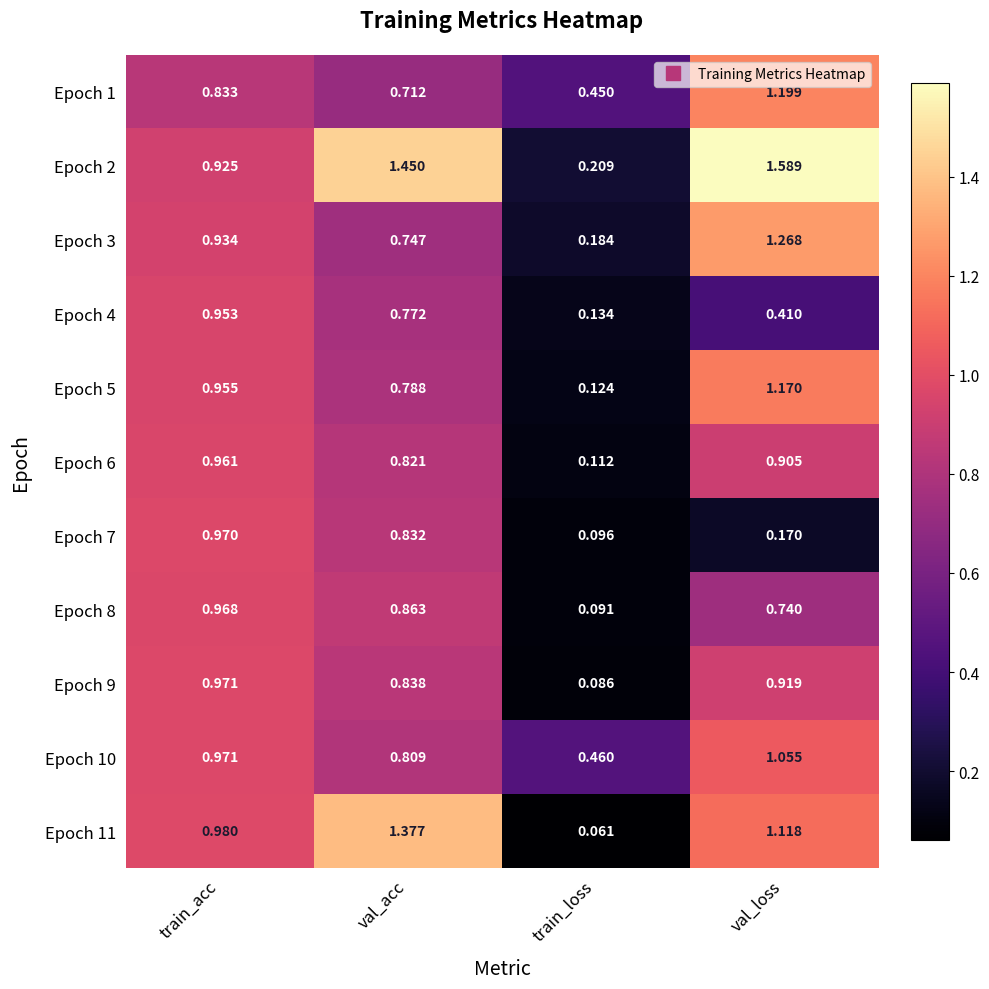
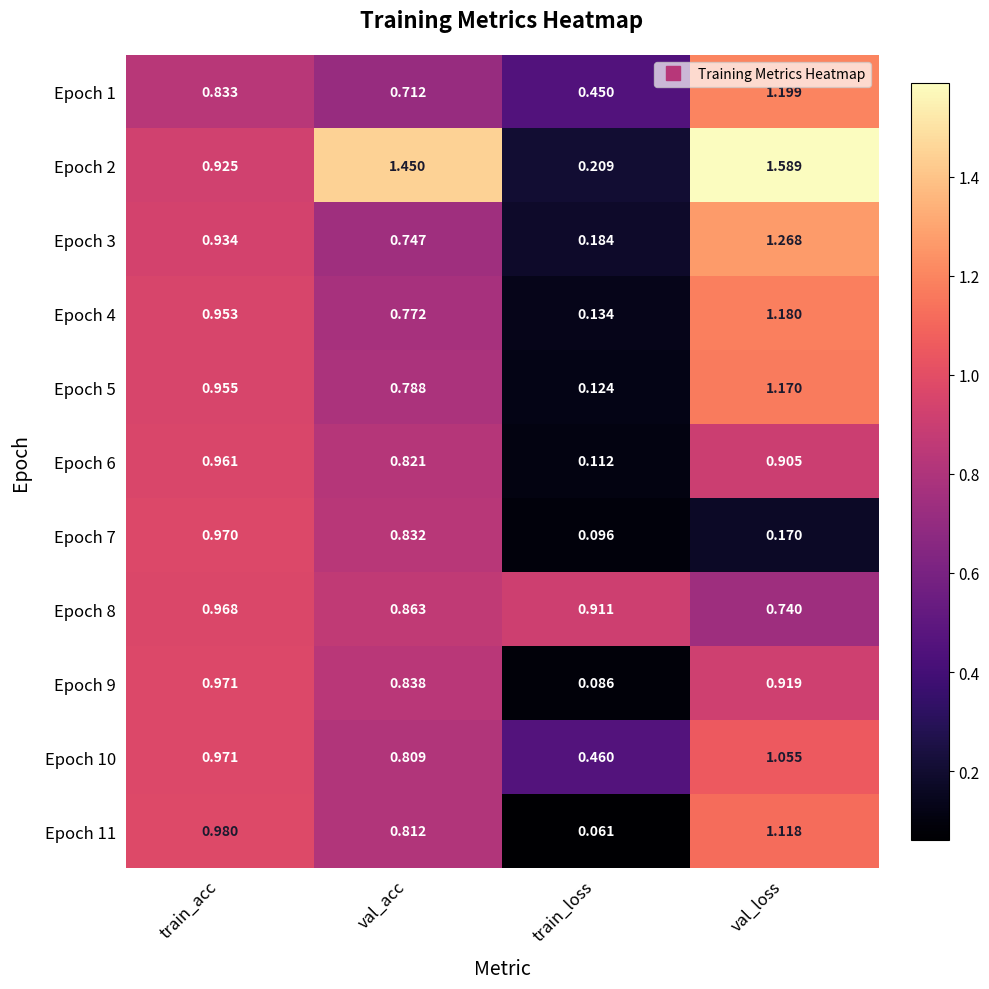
Epoch 4, val_loss: 0.410 -> 1.180
Epoch 8, train_loss: 0.091 -> 0.911
Epoch 11, val_acc: 1.377 -> 0.812
